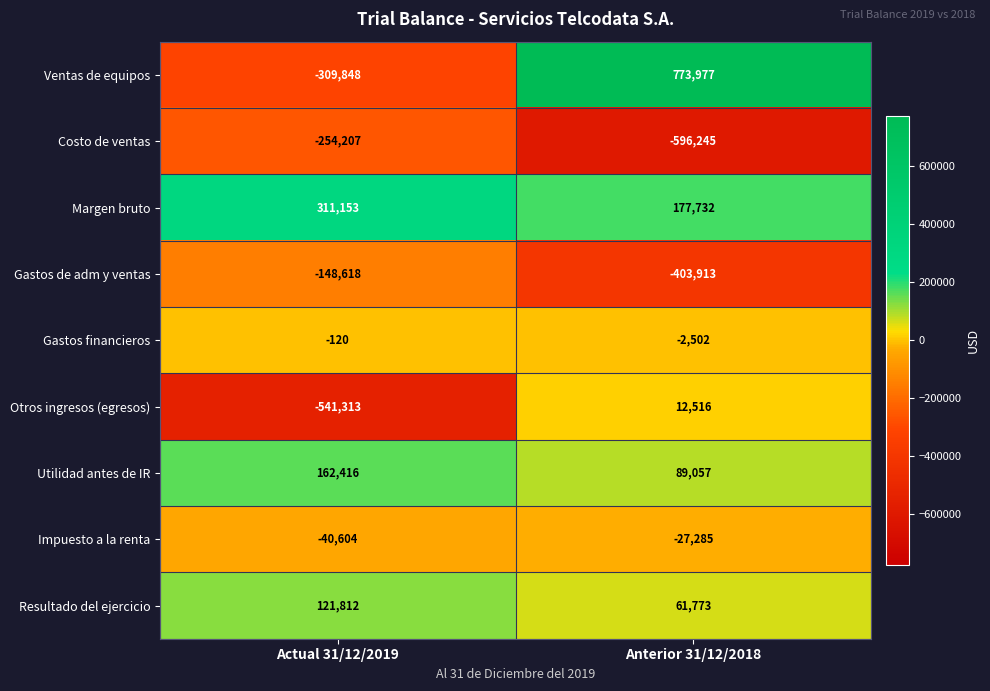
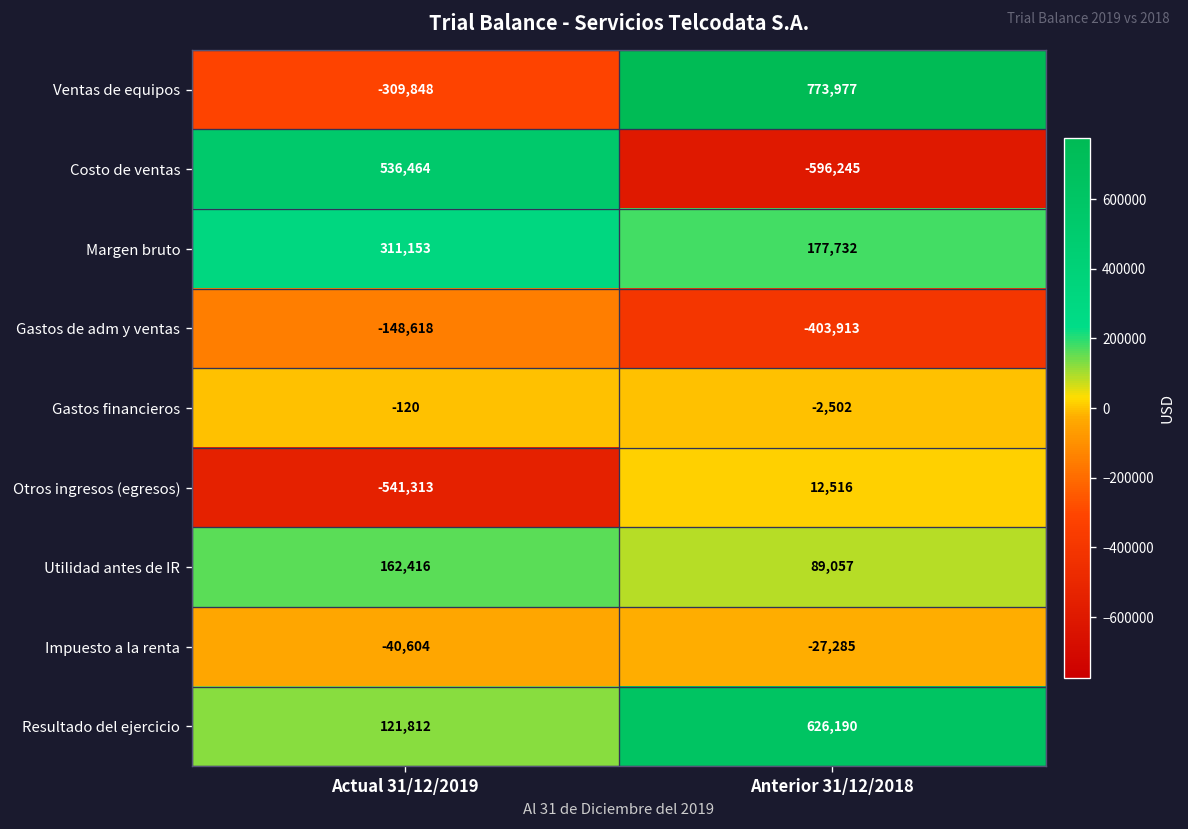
Costo de ventas, Actual 31/12/2019: -254,207 -> 536,464
Resultado del ejercicio, Anterior 31/12/2018: 61,773 -> 626,190
